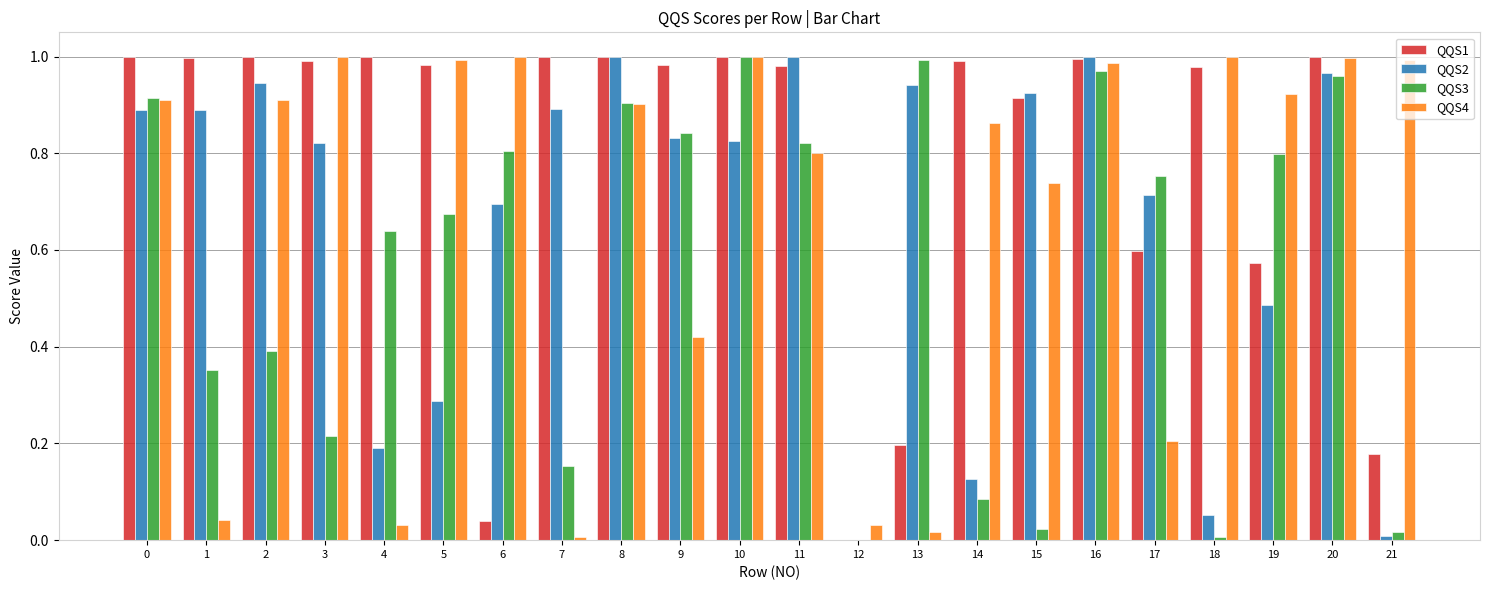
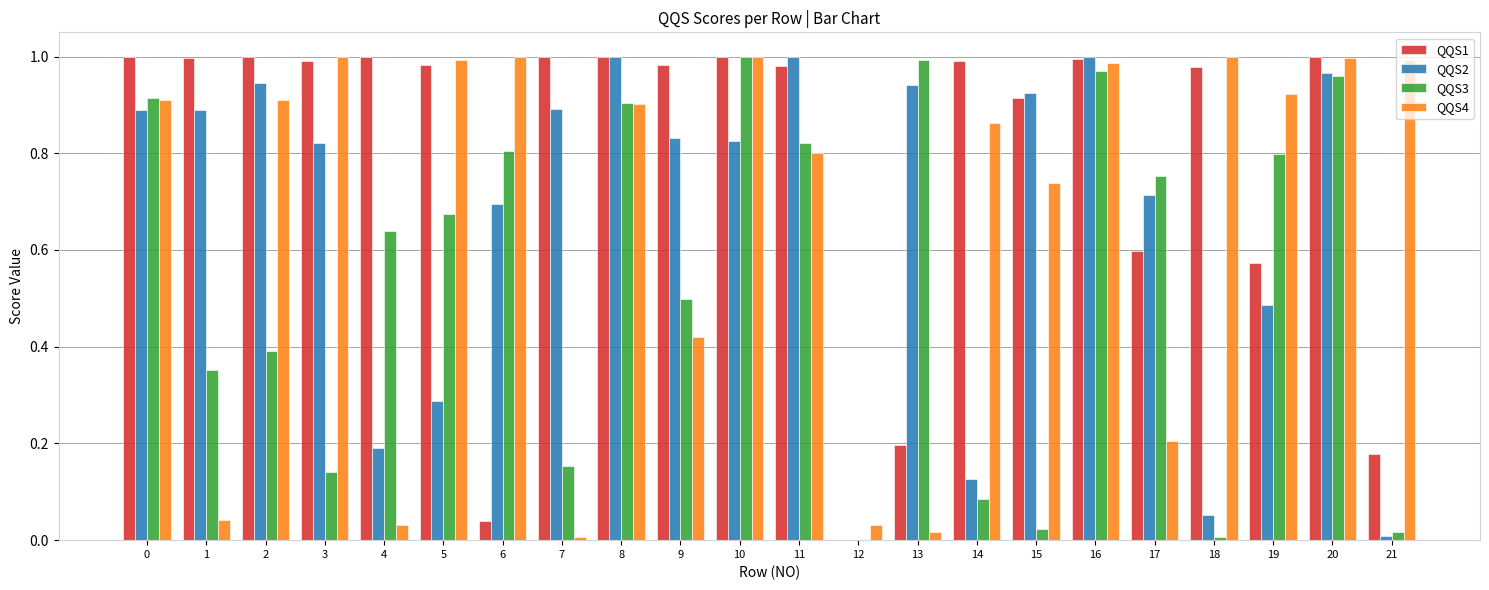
QQS3, 3: 0.22 -> 0.14
QQS3, 9: 0.84 -> 0.50
